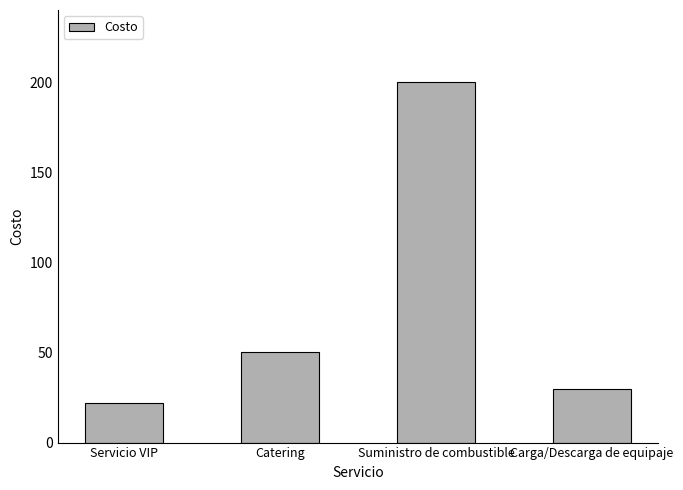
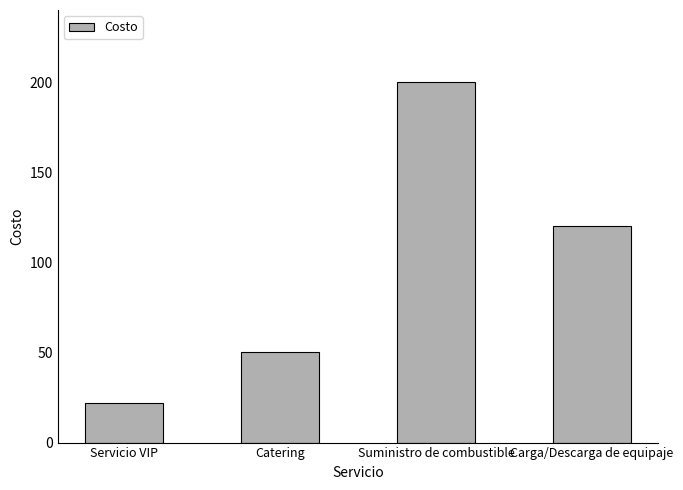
Carga/Descarga de equipaje: 30 -> 120
